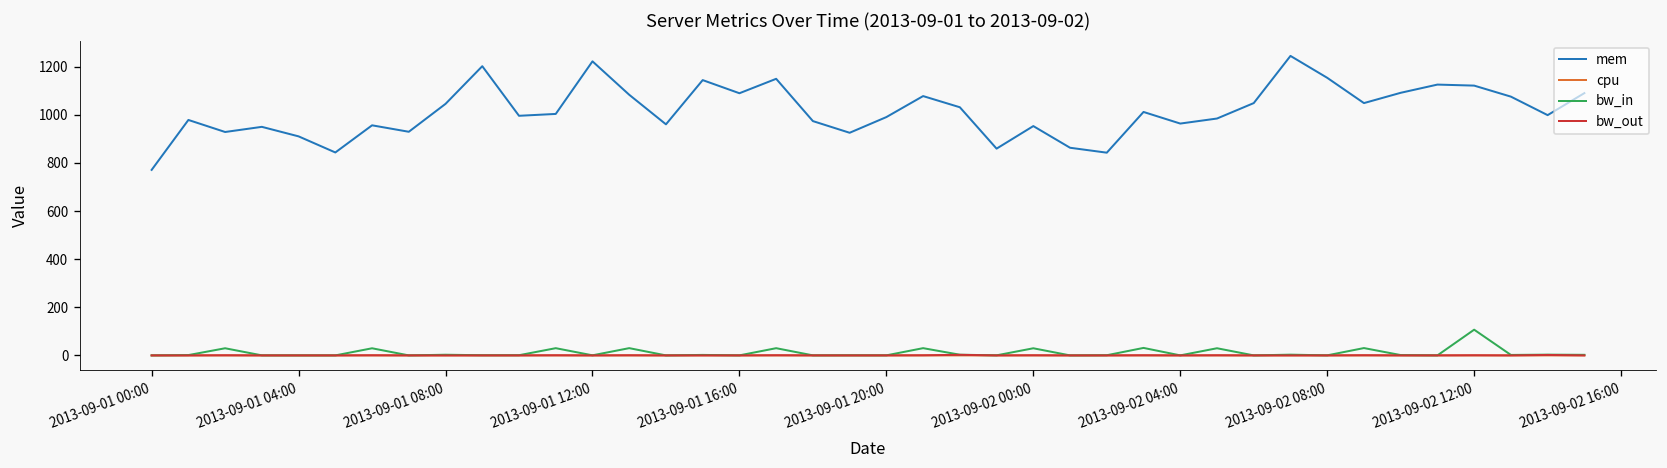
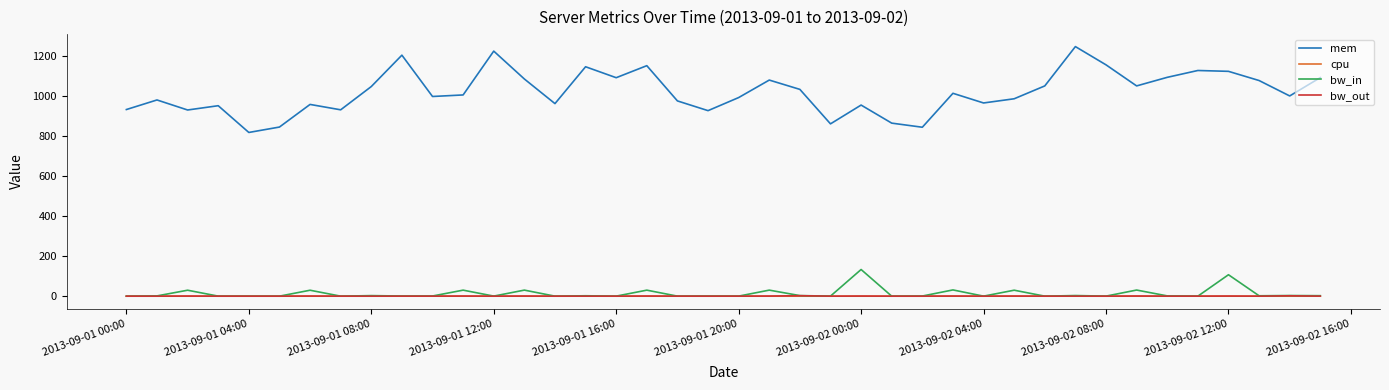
mem, 2013-09-01 00:00: 770 -> 930
mem, 2013-09-01 04:00: 910 -> 820
bw_in, 2013-09-02 00:00: 30 -> 130
